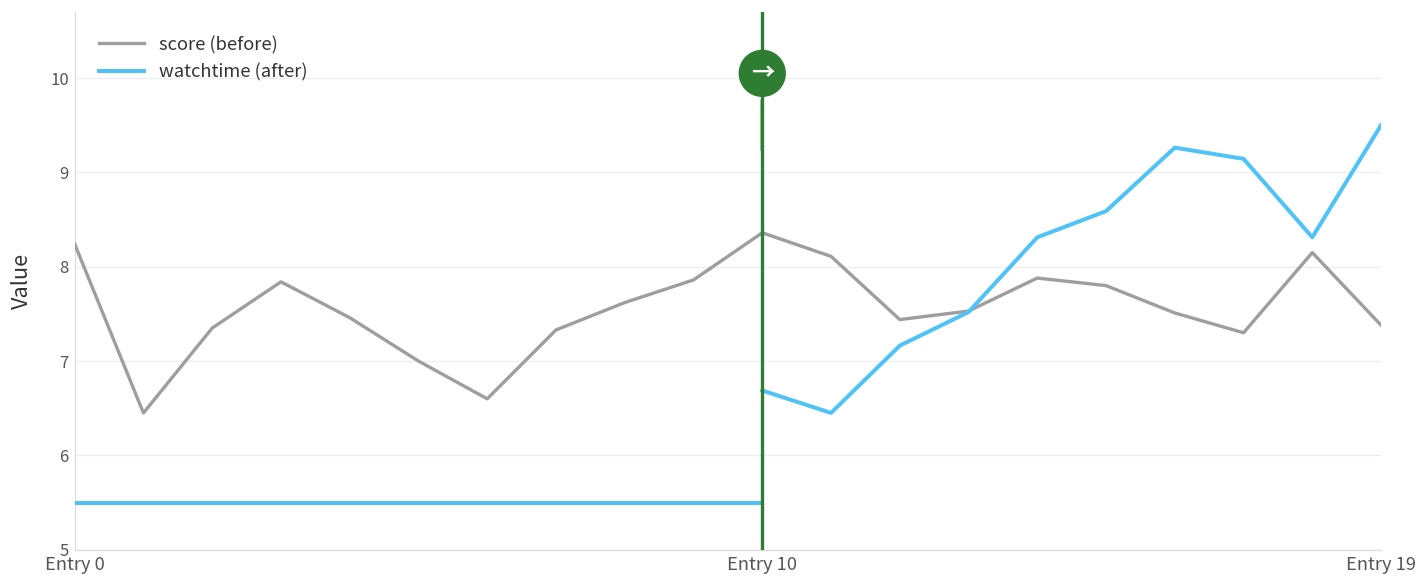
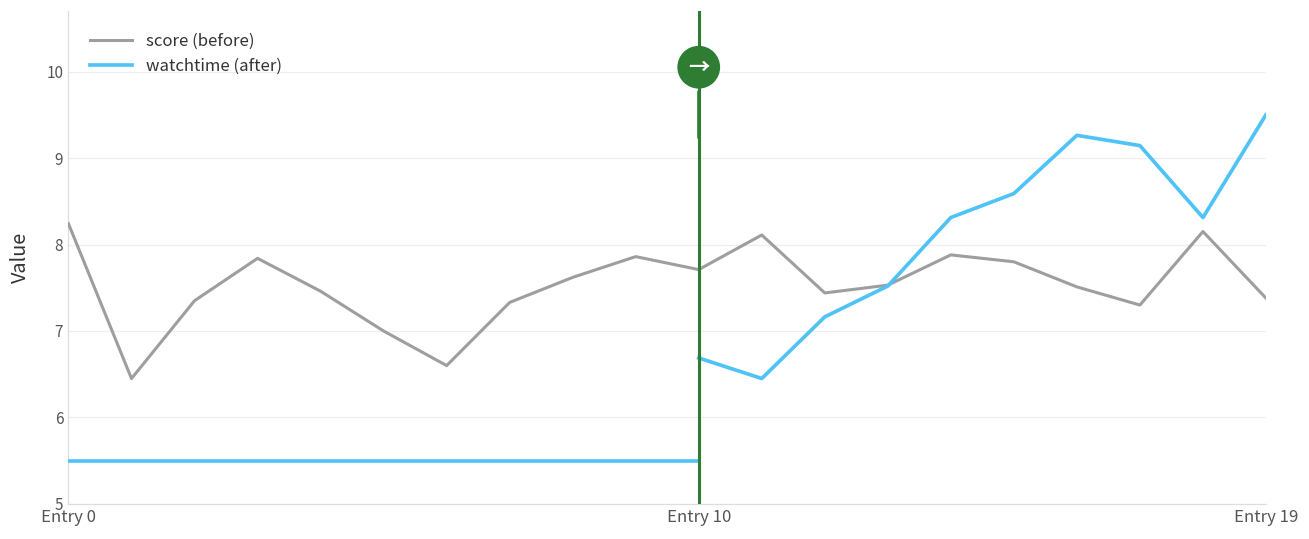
score (before), Entry 10: 8.4 -> 7.7
